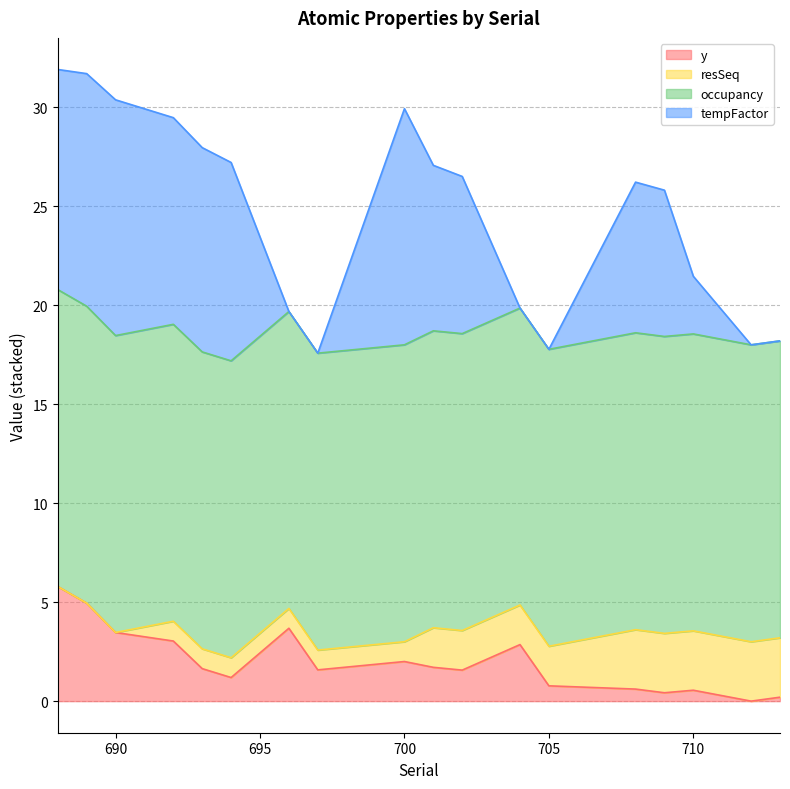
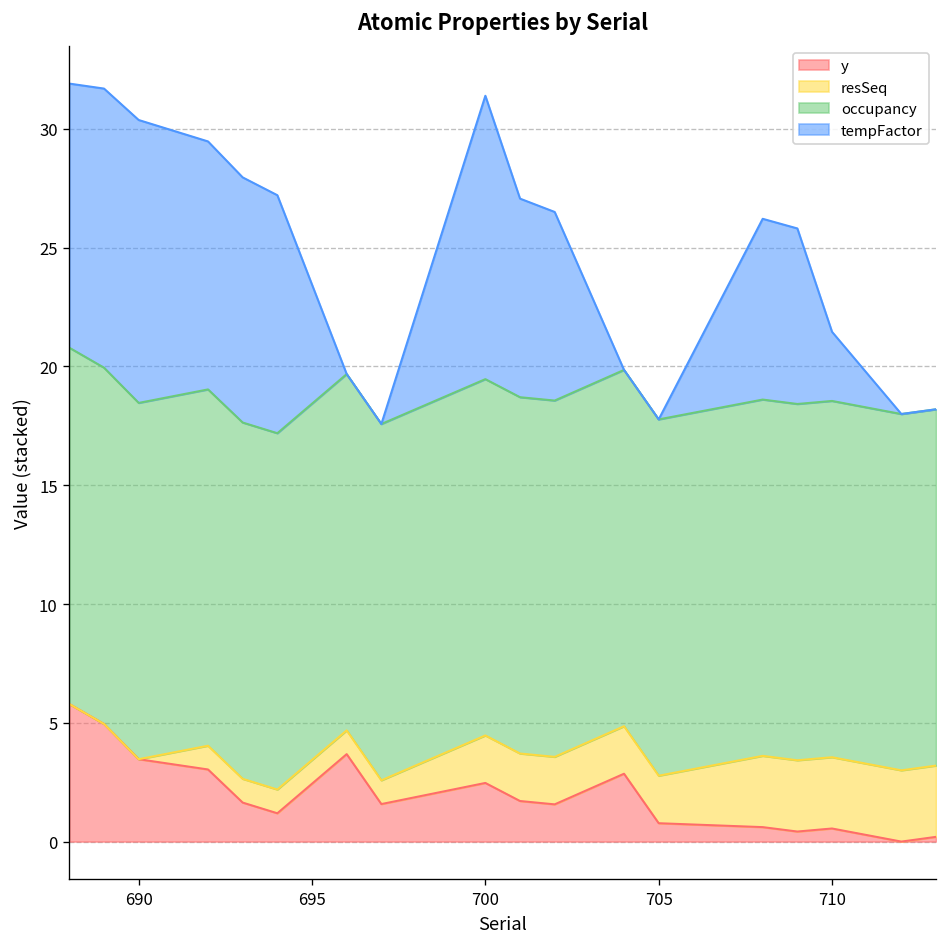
y, 700: 2.0 -> 2.5
resSeq, 700: 1.0 -> 2.0
